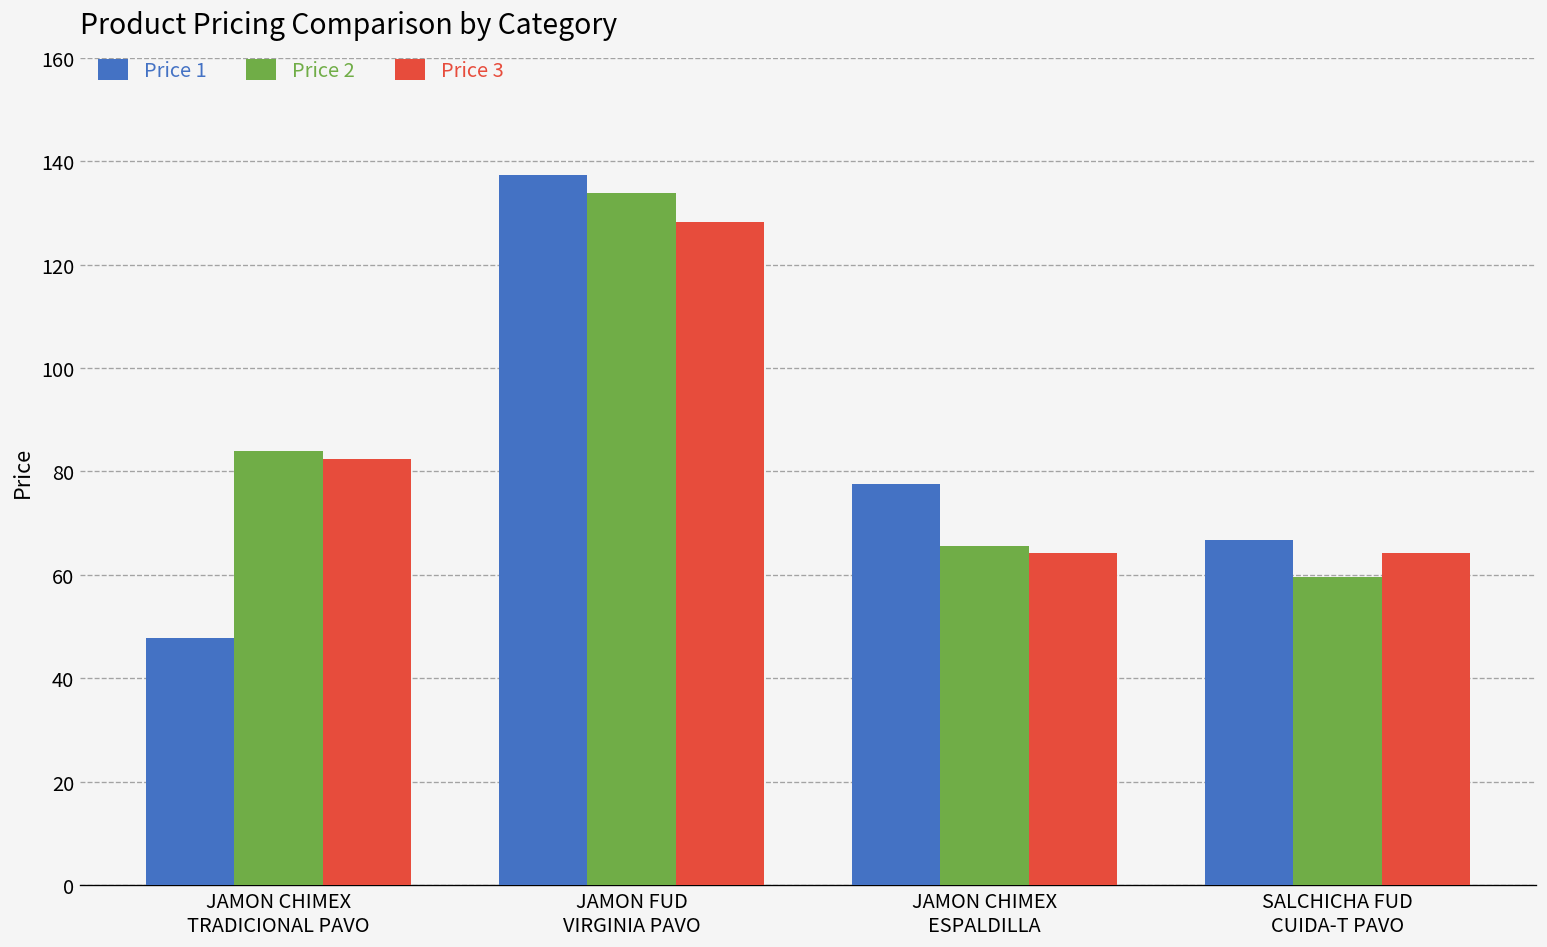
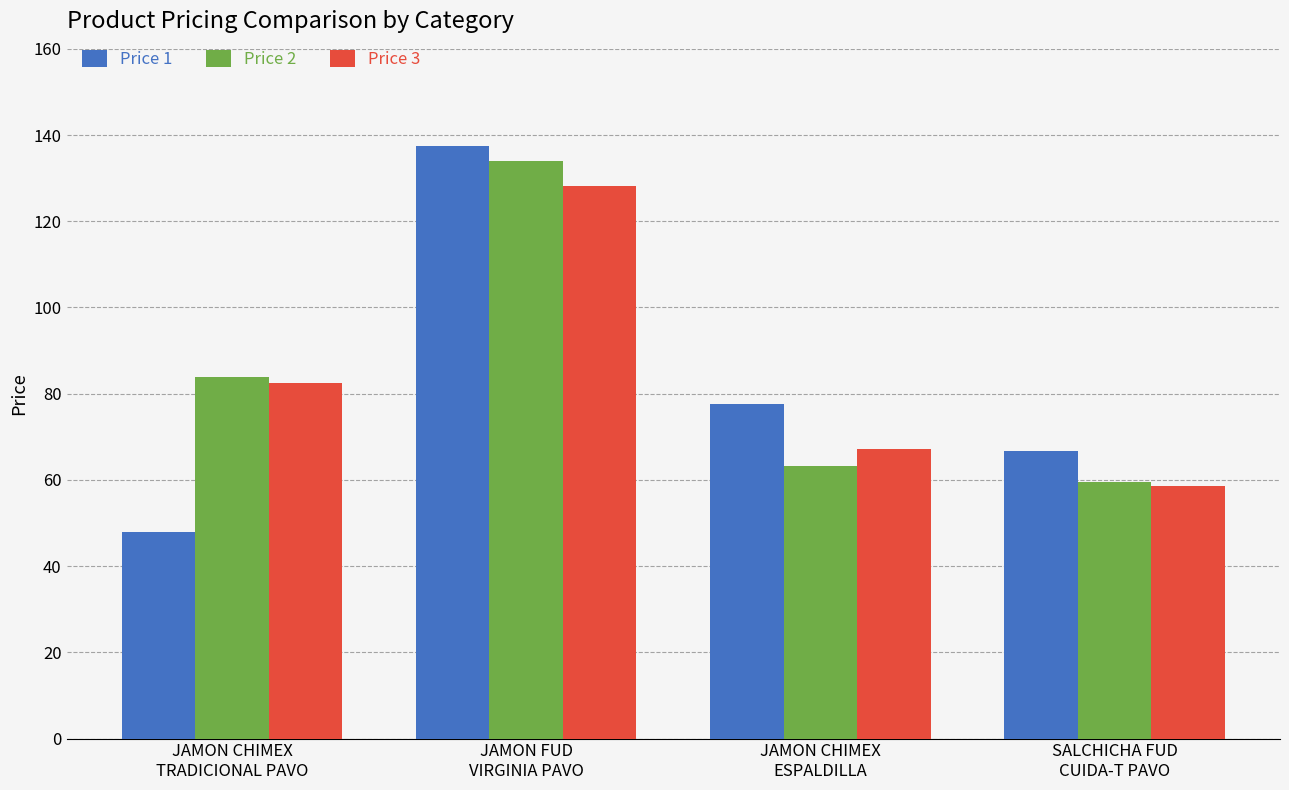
Price 2, JAMON CHIMEX ESPALDILLA: 66 -> 63
Price 3, JAMON CHIMEX ESPALDILLA: 64 -> 67
Price 3, SALCHICHA FUD CUIDA-T PAVO: 64 -> 59
